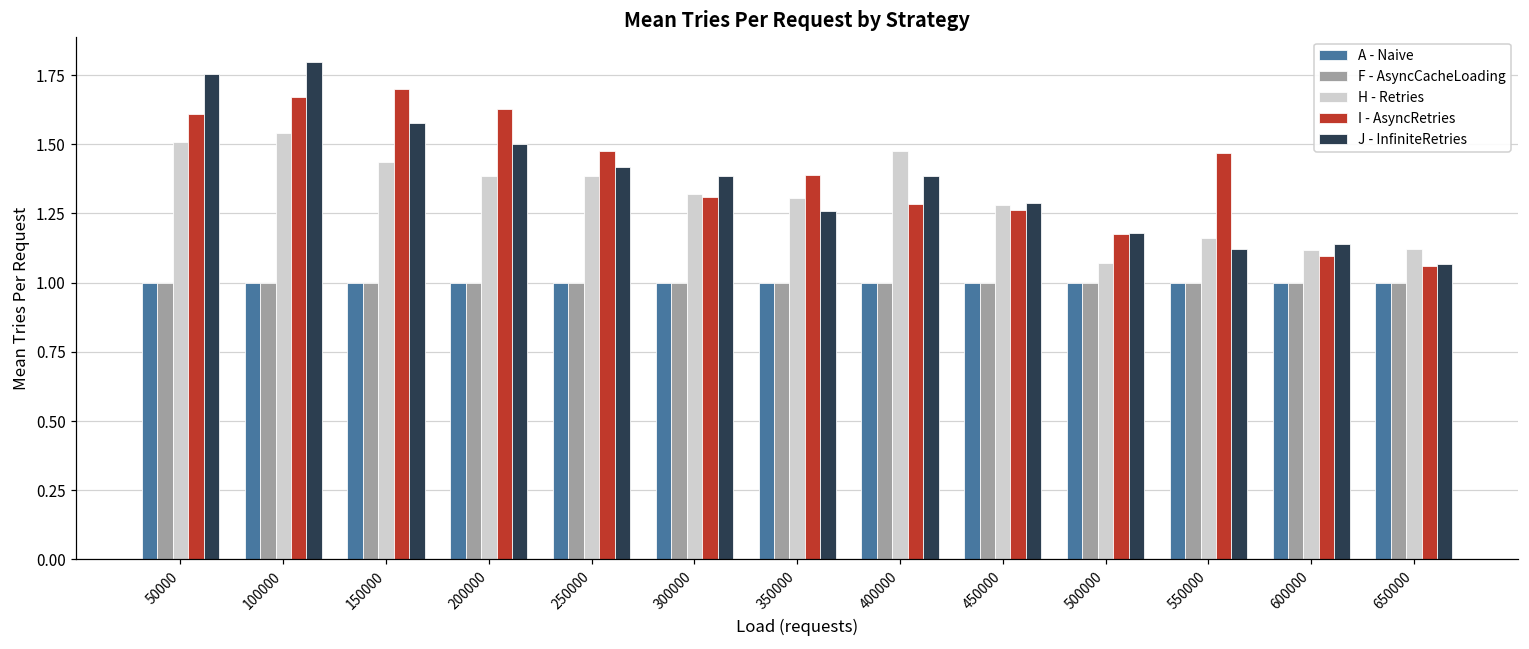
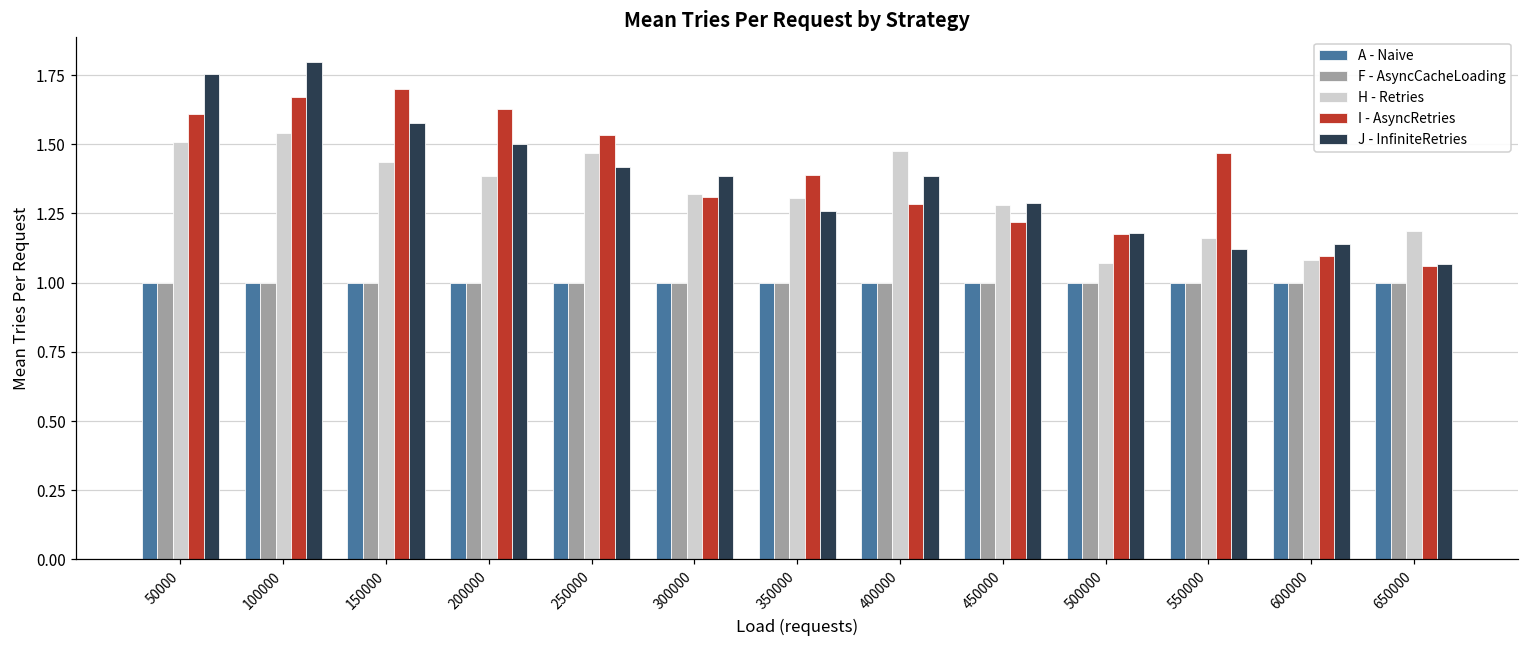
H - Retries, 250000: 1.38 -> 1.47
I - AsyncRetries, 250000: 1.48 -> 1.53
I - AsyncRetries, 450000: 1.26 -> 1.22
H - Retries, 600000: 1.12 -> 1.08
H - Retries, 650000: 1.12 -> 1.19
